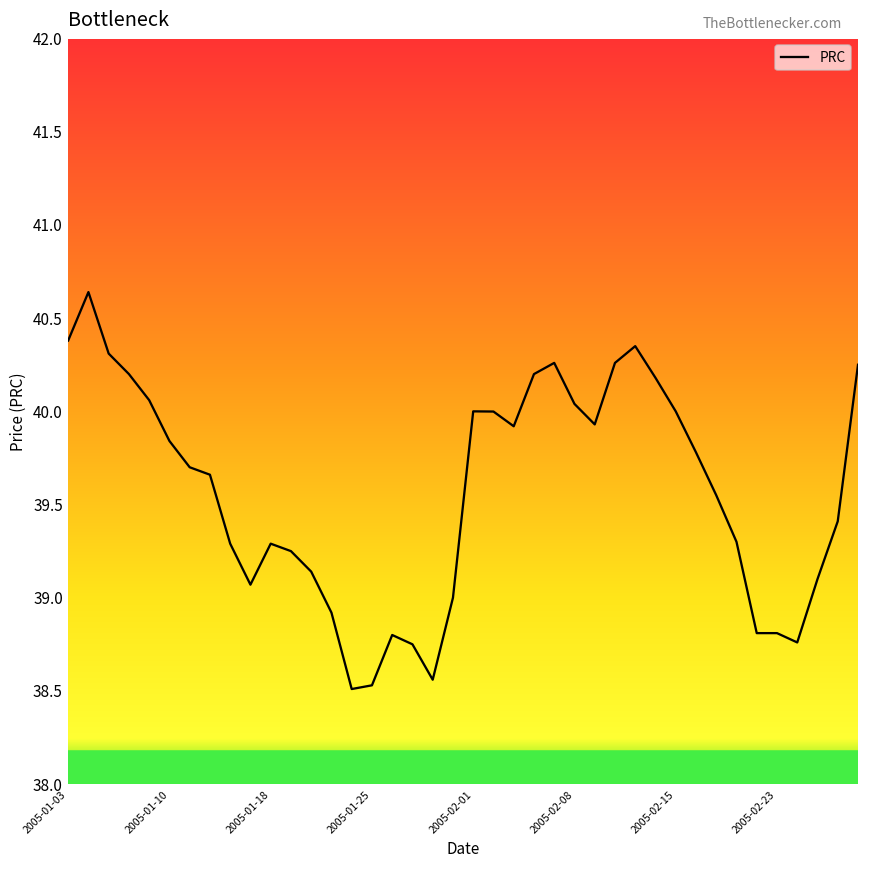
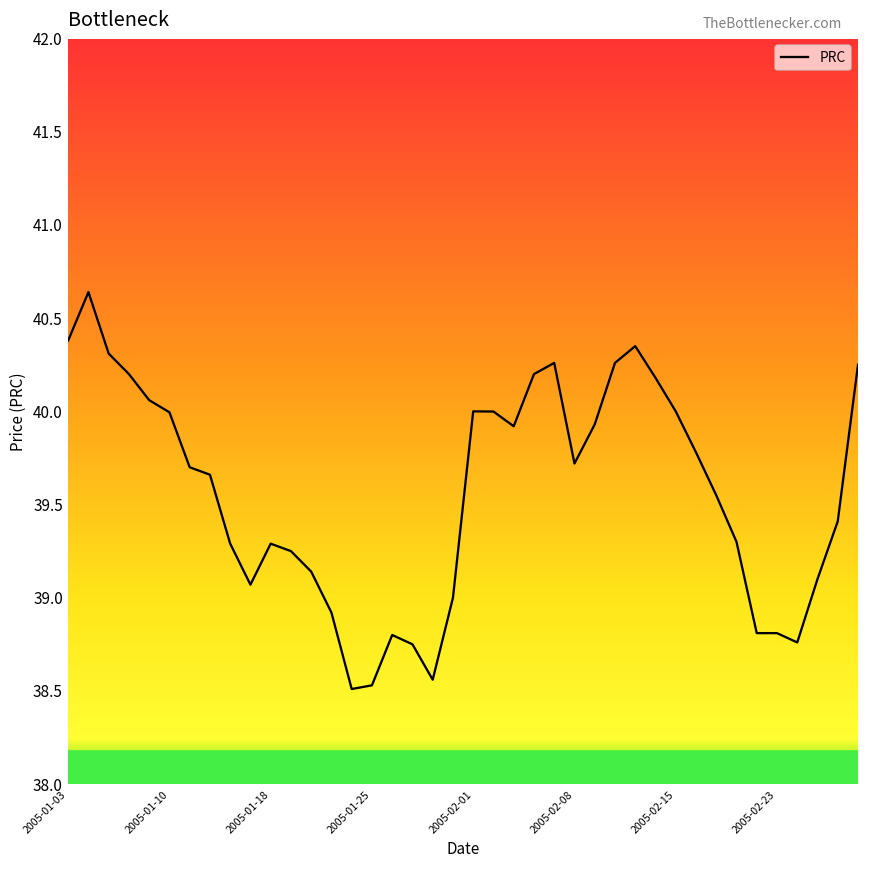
2005-01-10: 39.84 -> 40.00
2005-02-08: 40.04 -> 39.72
